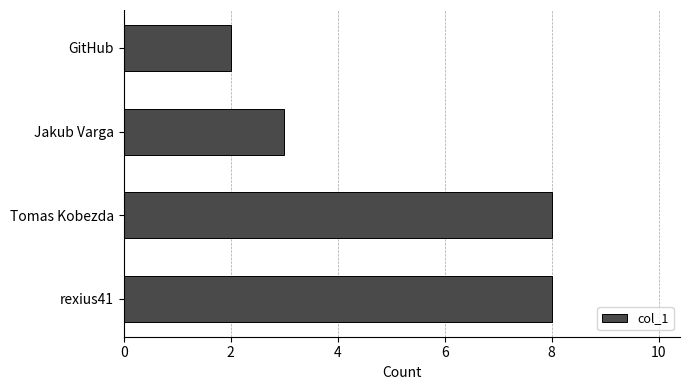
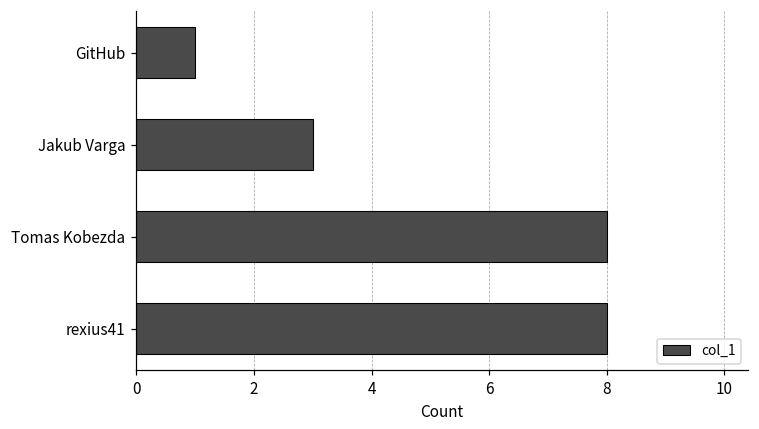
GitHub: 2 -> 1
